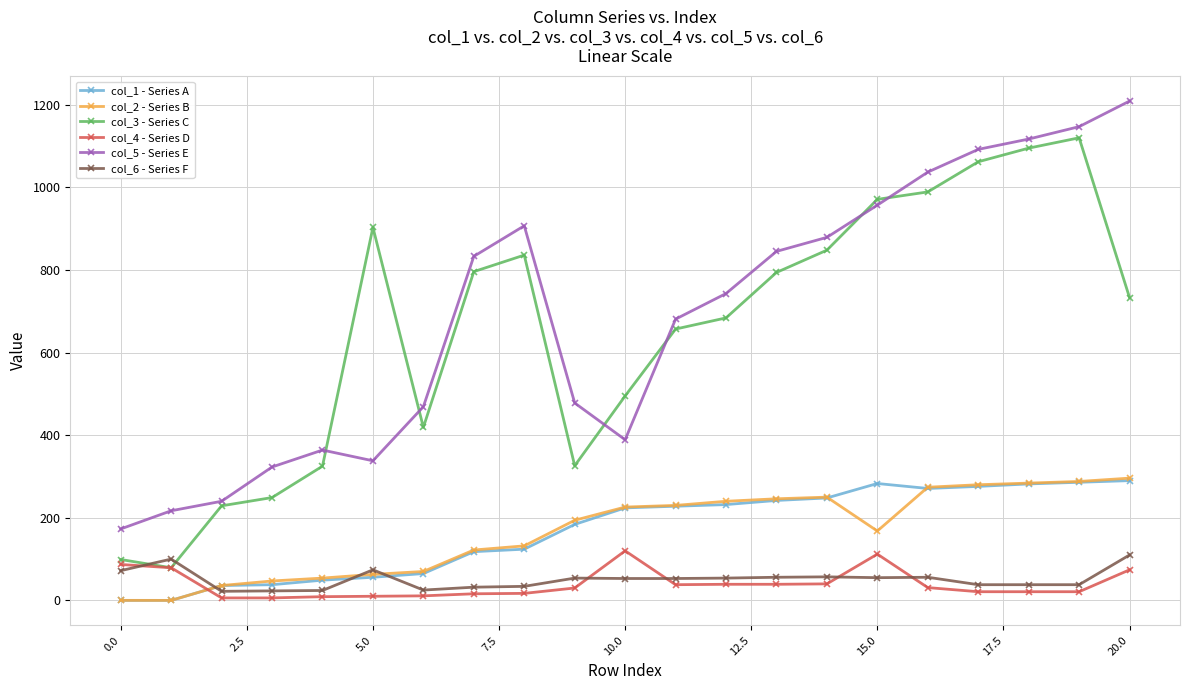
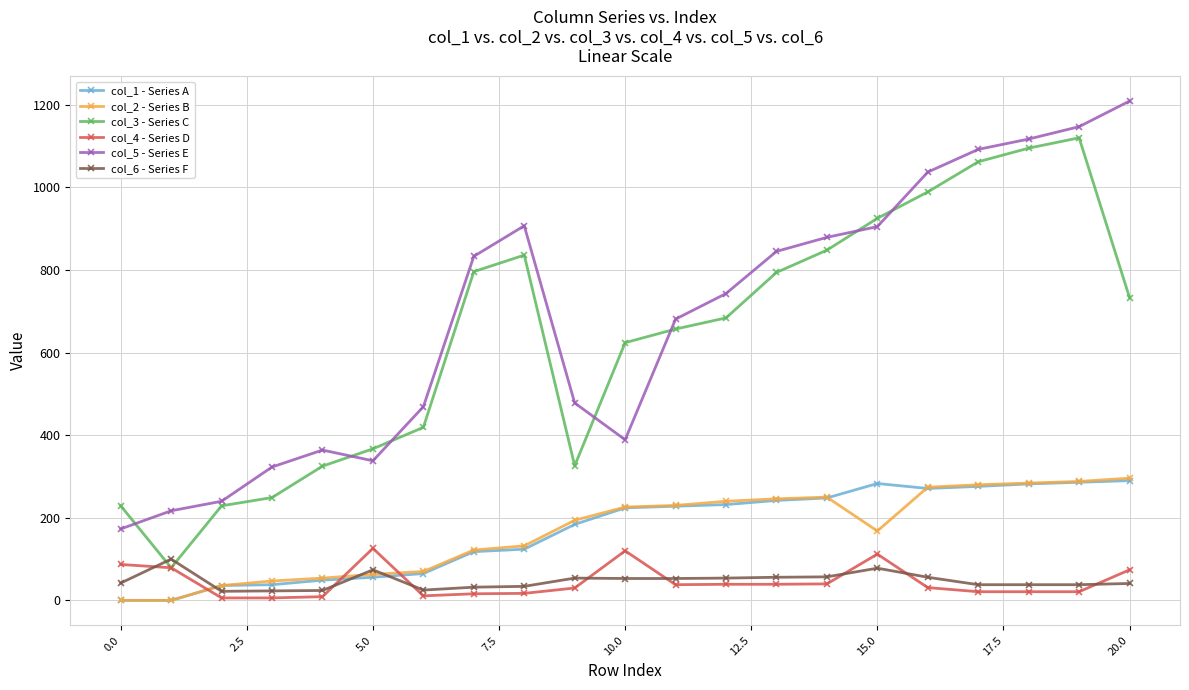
col_3 - Series C, 0.0: 100 -> 230
col_6 - Series F, 0.0: 70 -> 40
col_3 - Series C, 5.0: 900 -> 370
col_4 - Series D, 5.0: 10 -> 130
col_3 - Series C, 10.0: 500 -> 620
col_3 - Series C, 15.0: 970 -> 930
col_5 - Series E, 15.0: 960 -> 910
col_6 - Series F, 15.0: 60 -> 80
col_6 - Series F, 20.0: 110 -> 40
